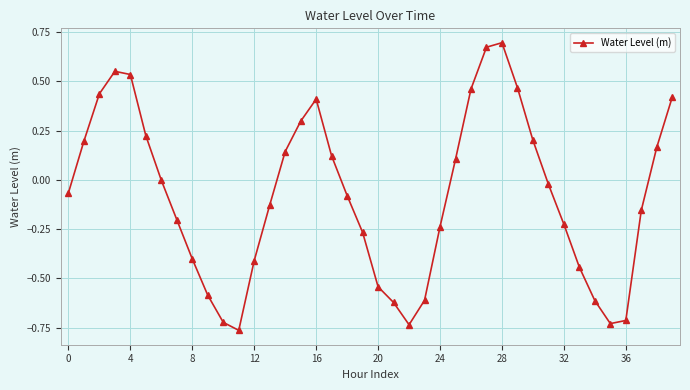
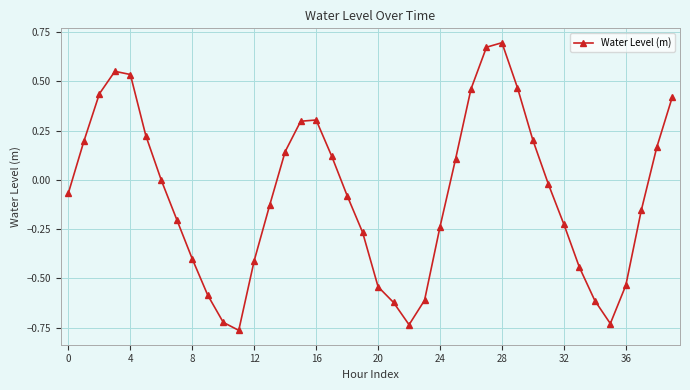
16: 0.41 -> 0.30
36: -0.71 -> -0.54
